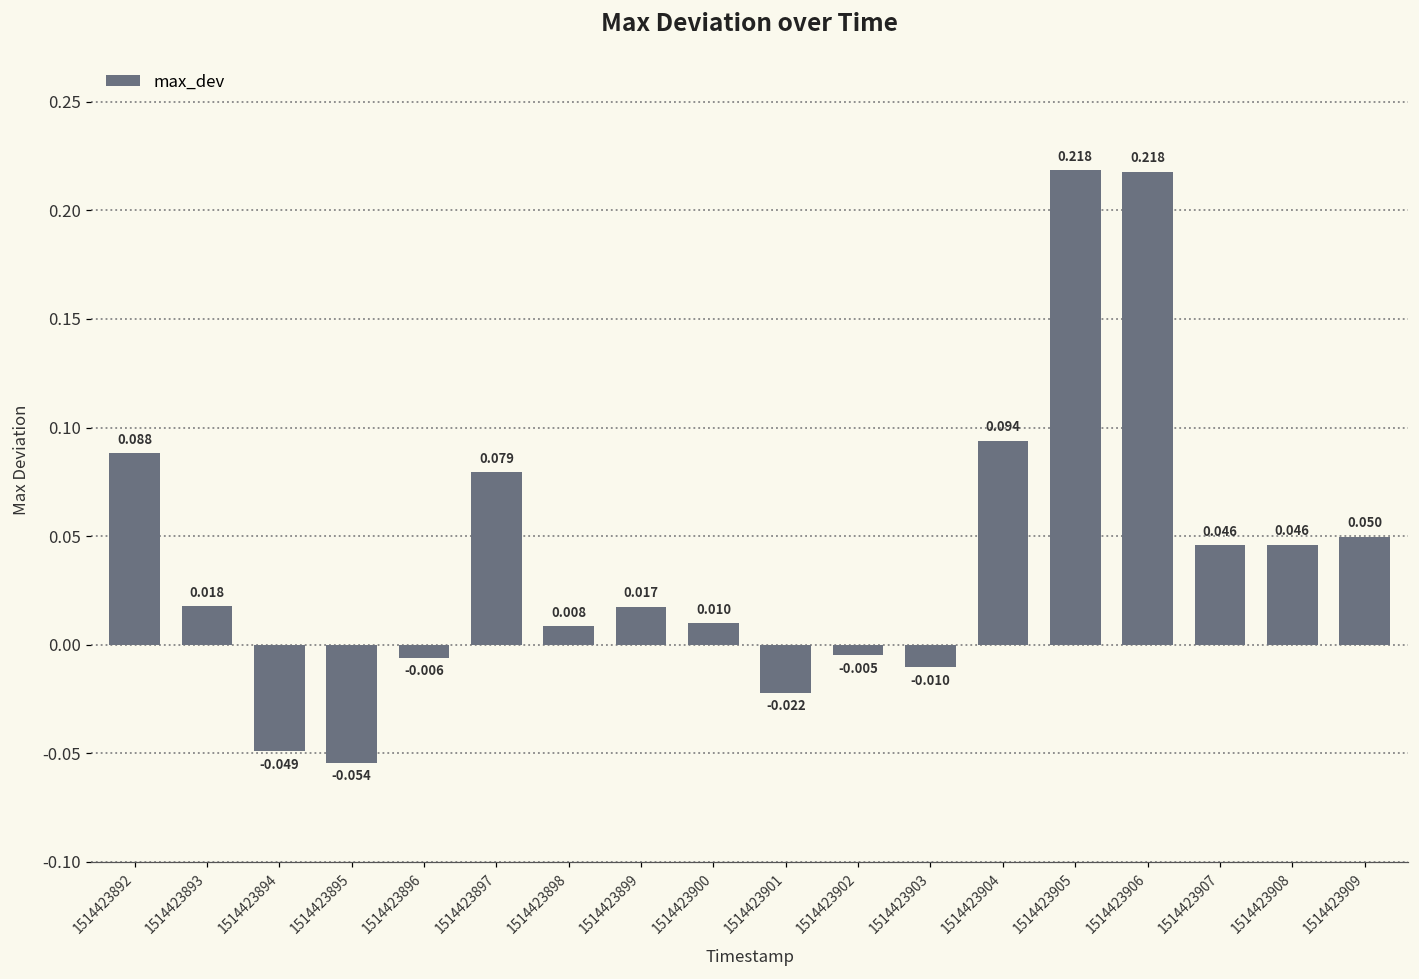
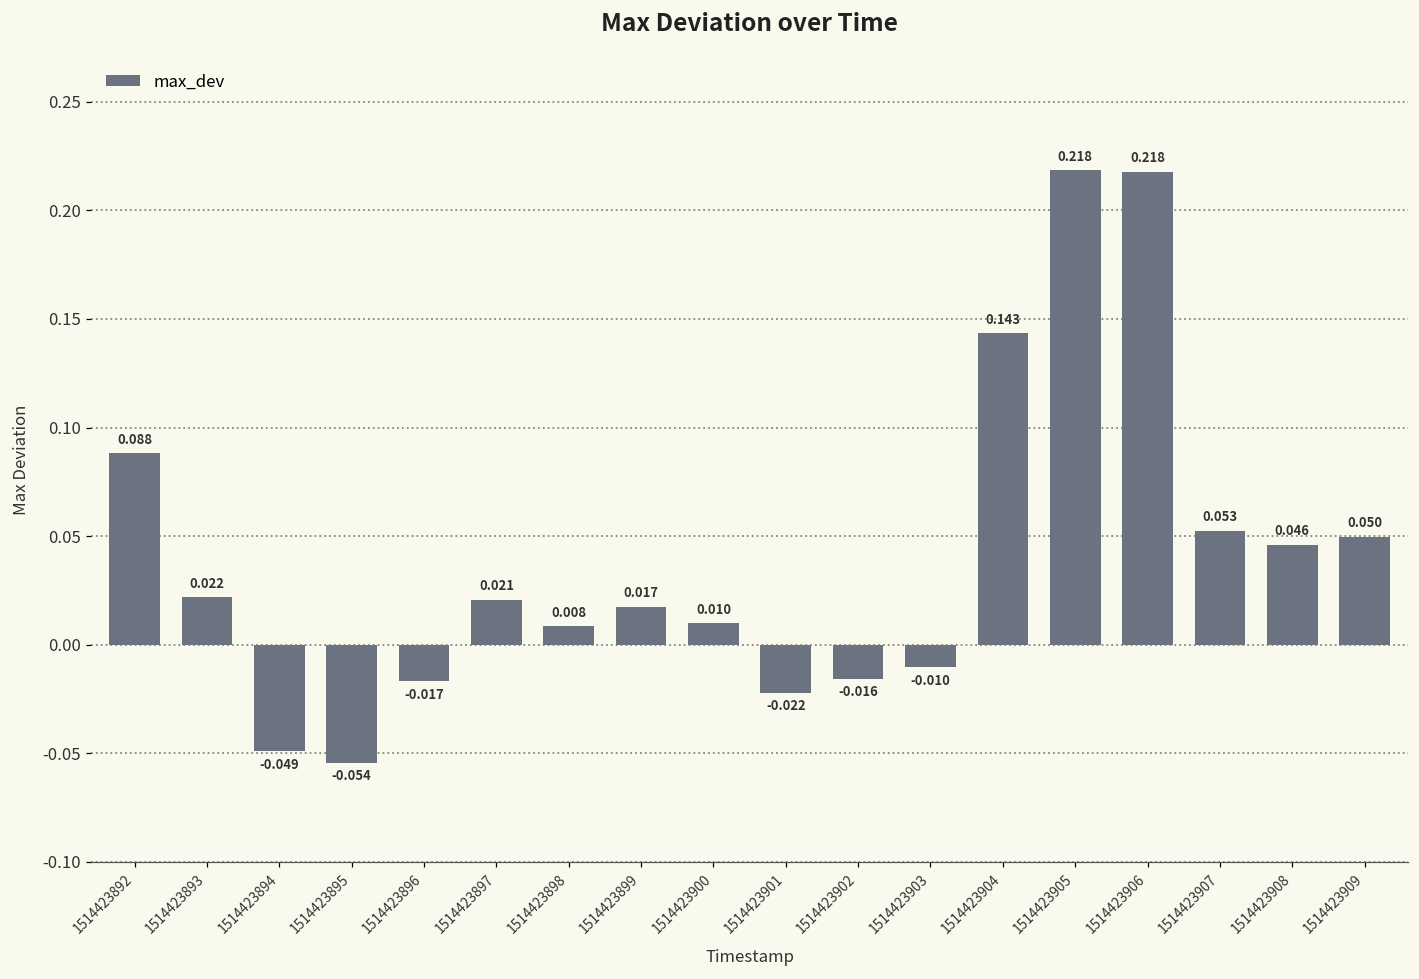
1514423893: 0.018 -> 0.022
1514423896: -0.006 -> -0.017
1514423897: 0.079 -> 0.021
1514423902: -0.005 -> -0.016
1514423904: 0.094 -> 0.143
1514423907: 0.046 -> 0.053
